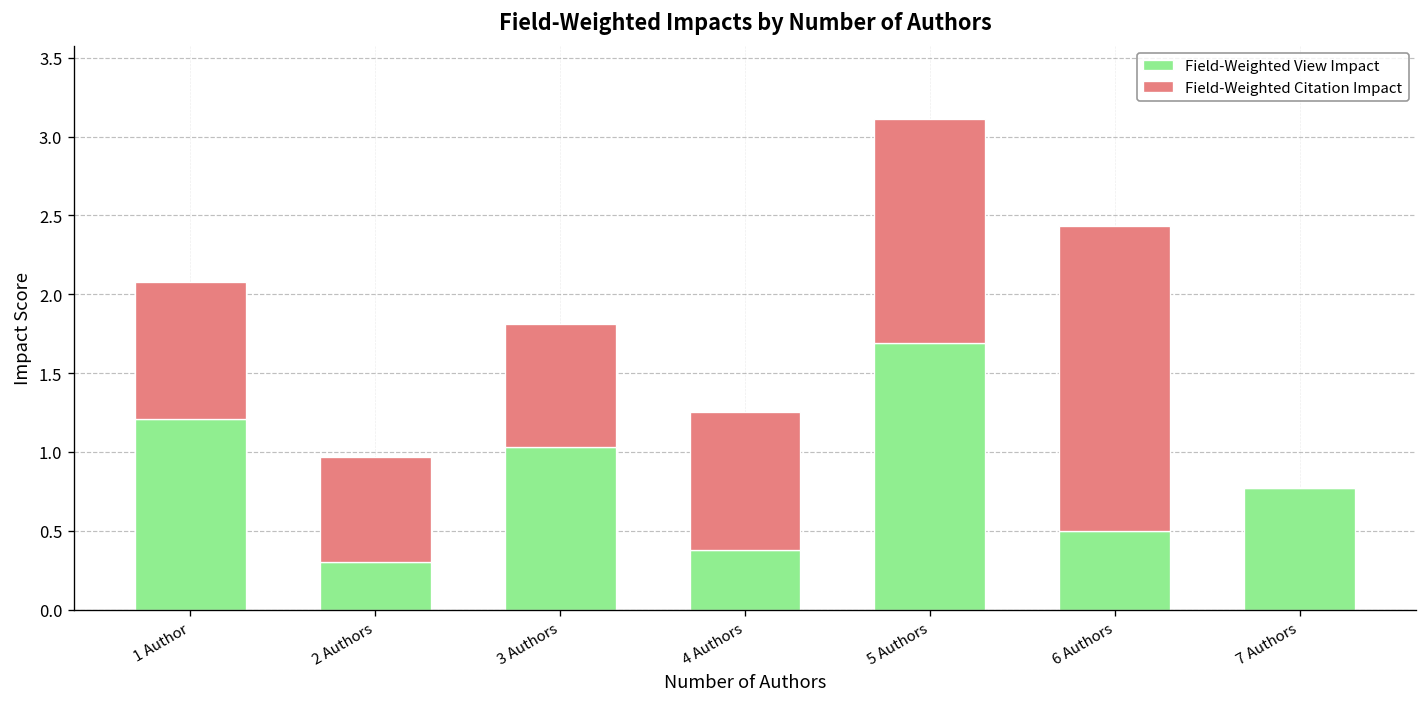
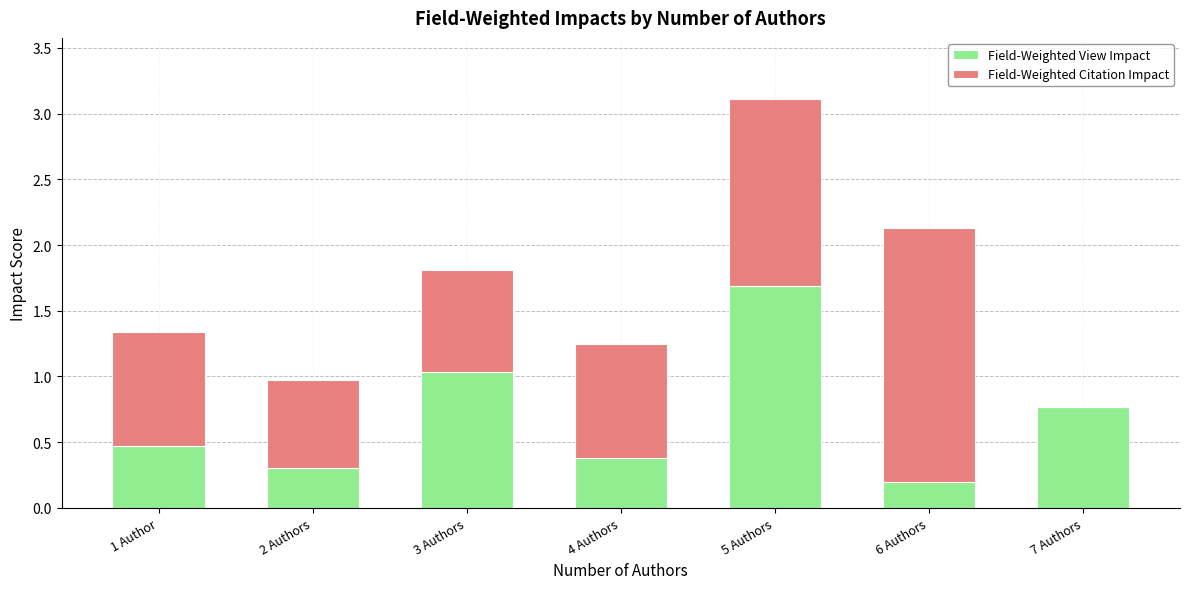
Field-Weighted View Impact, 1 Author: 1.21 -> 0.47
Field-Weighted View Impact, 6 Authors: 0.5 -> 0.2
